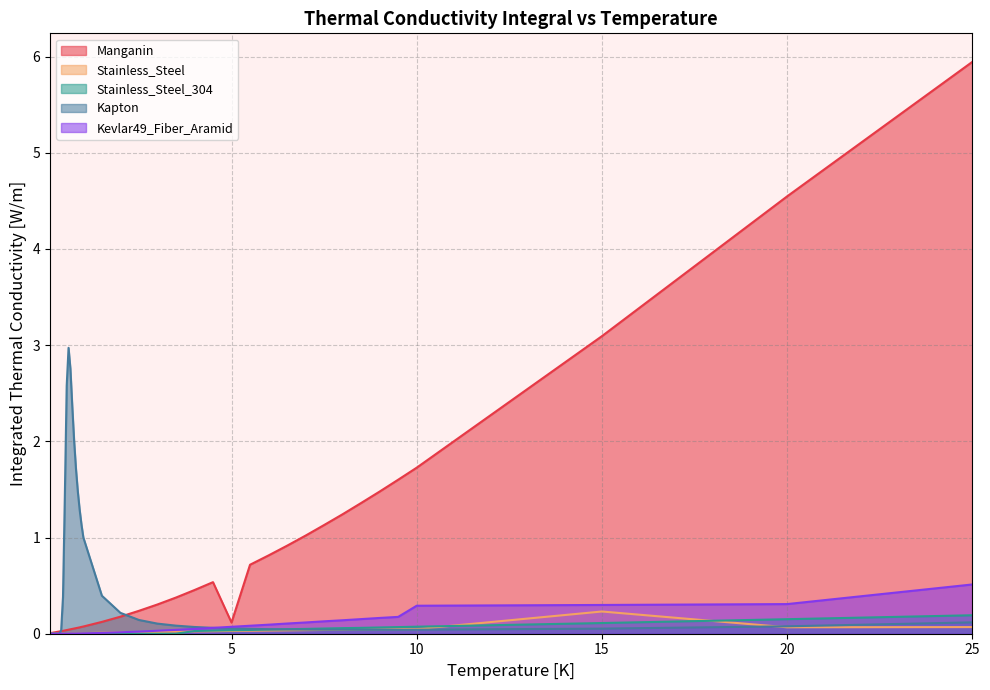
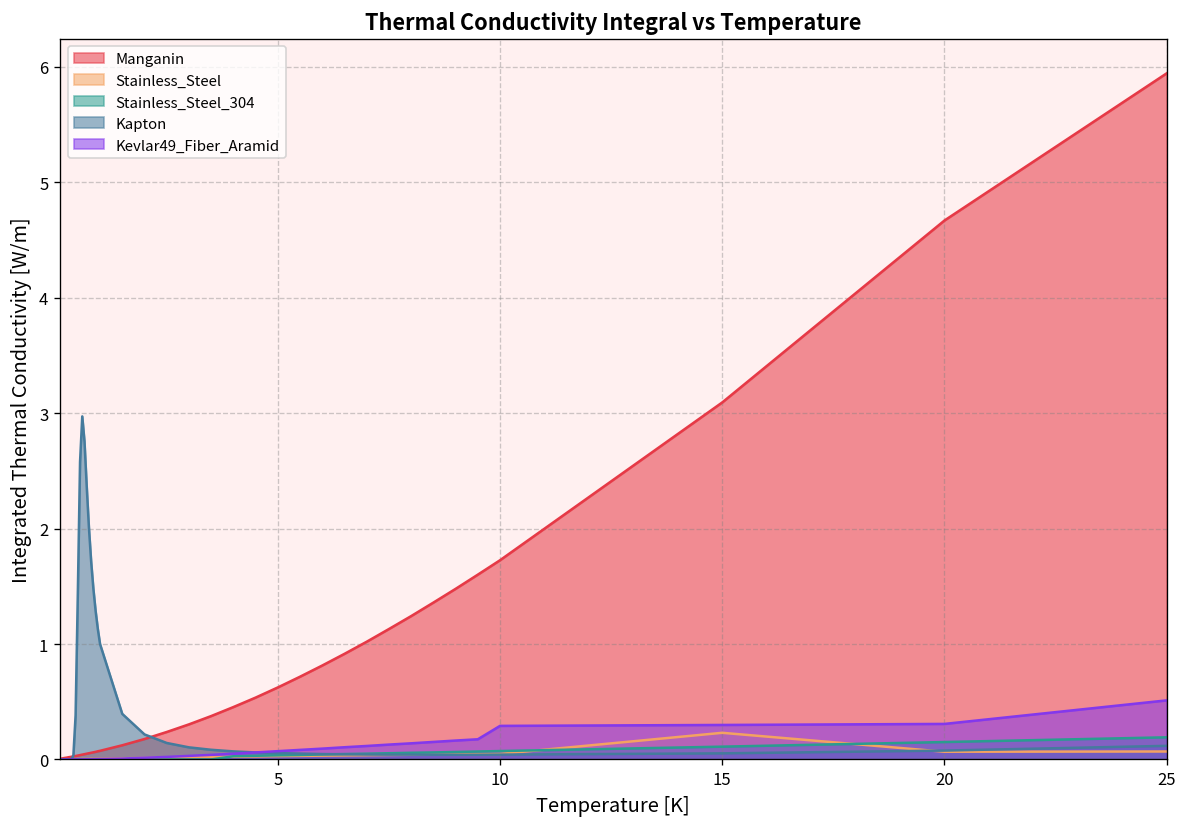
Manganin, 5: 0.1 -> 0.6
Manganin, 20: 4.5 -> 4.7
